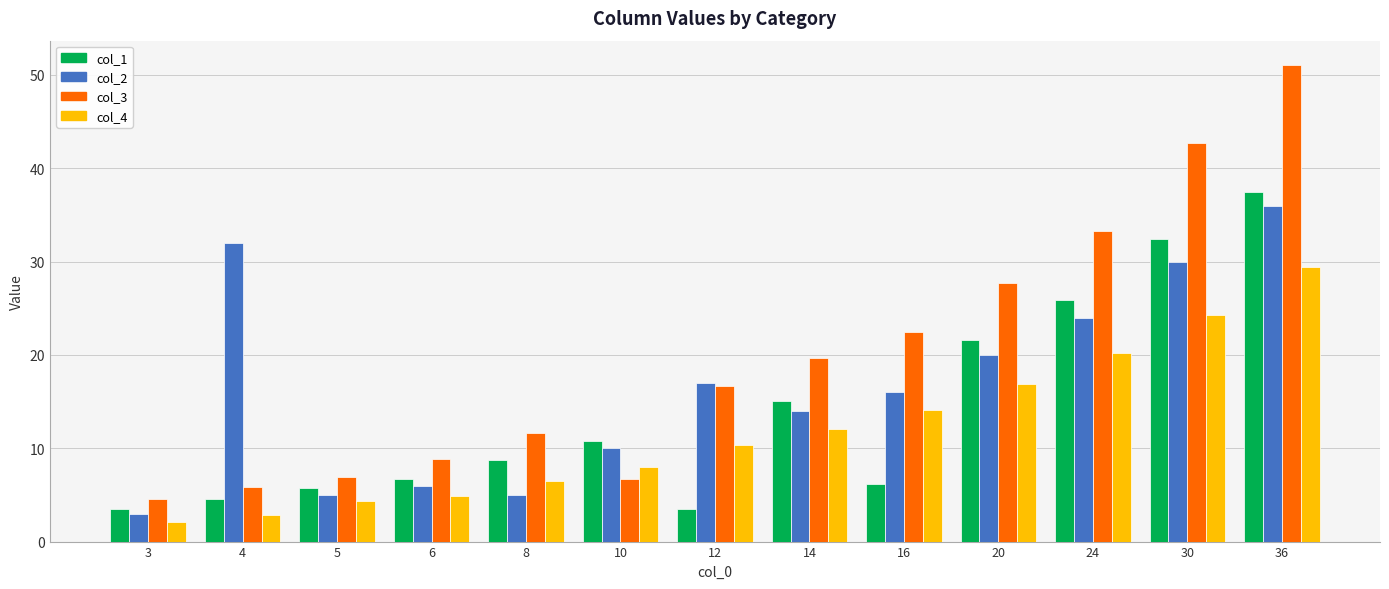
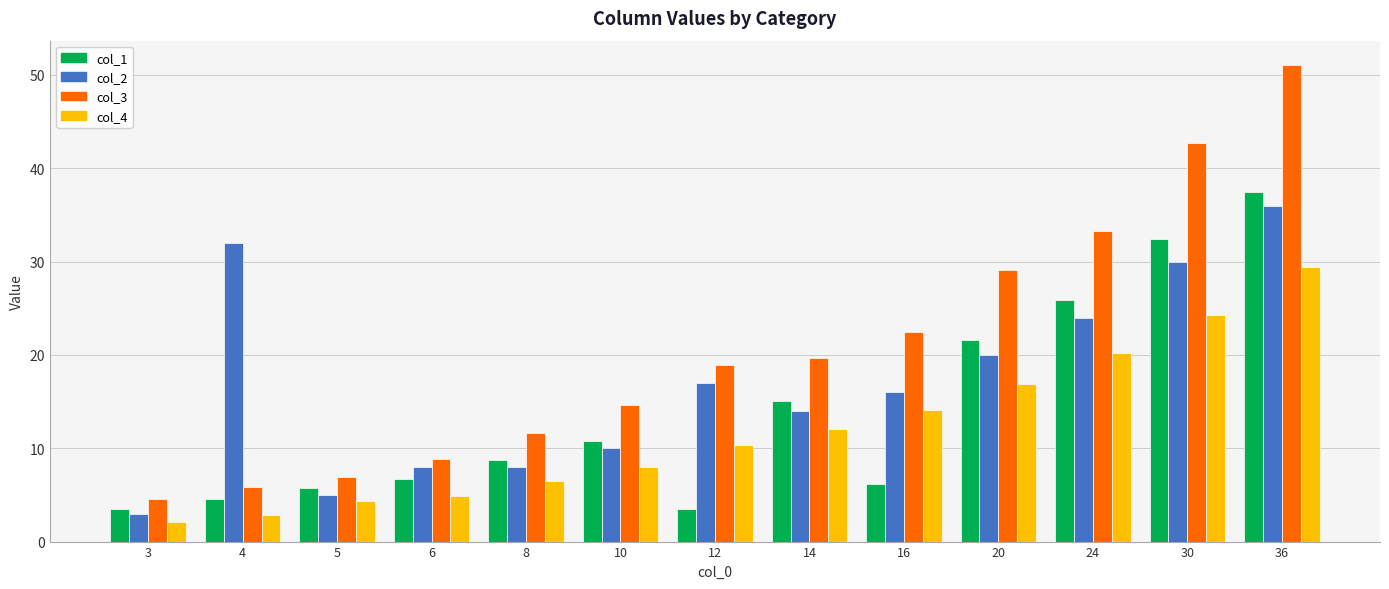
col_2, 6: 6 -> 8
col_2, 8: 5 -> 8
col_3, 10: 7 -> 15
col_3, 12: 17 -> 19
col_3, 20: 28 -> 29
